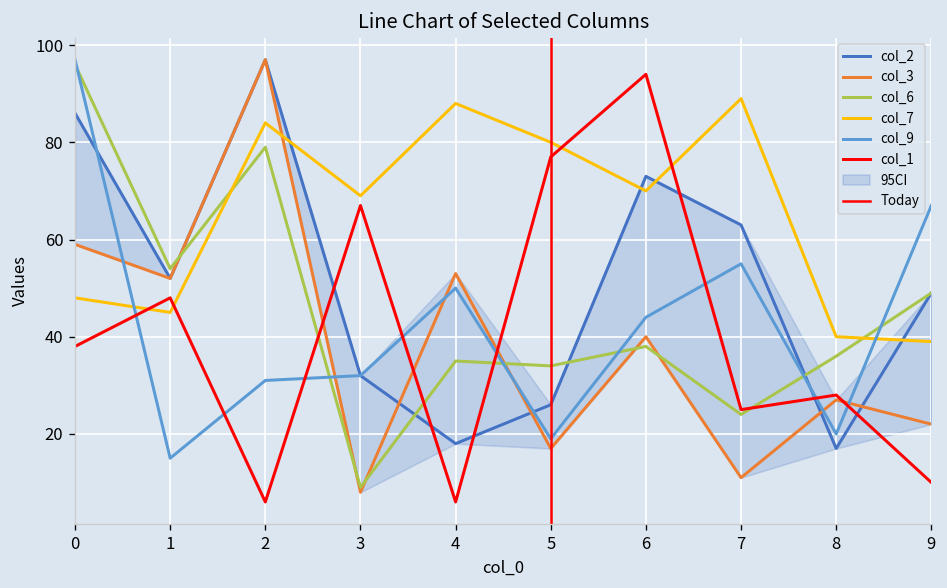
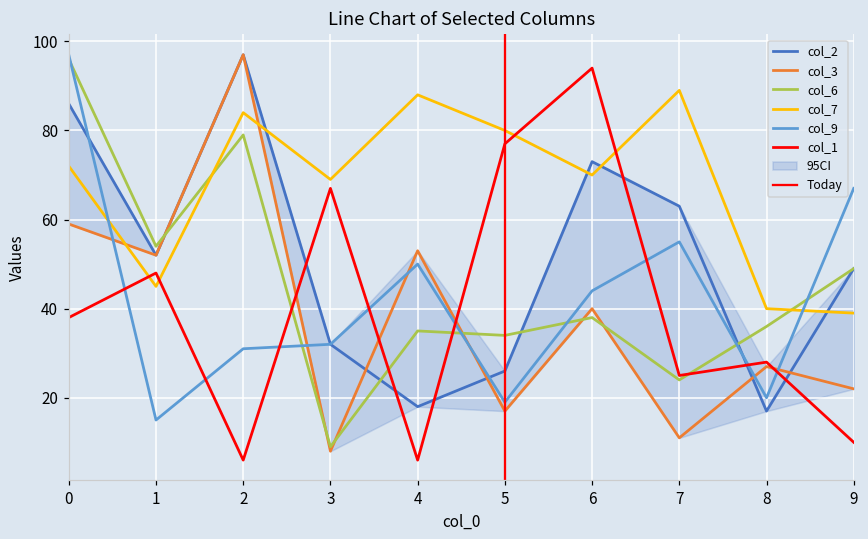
col_7, 0: 48 -> 72
